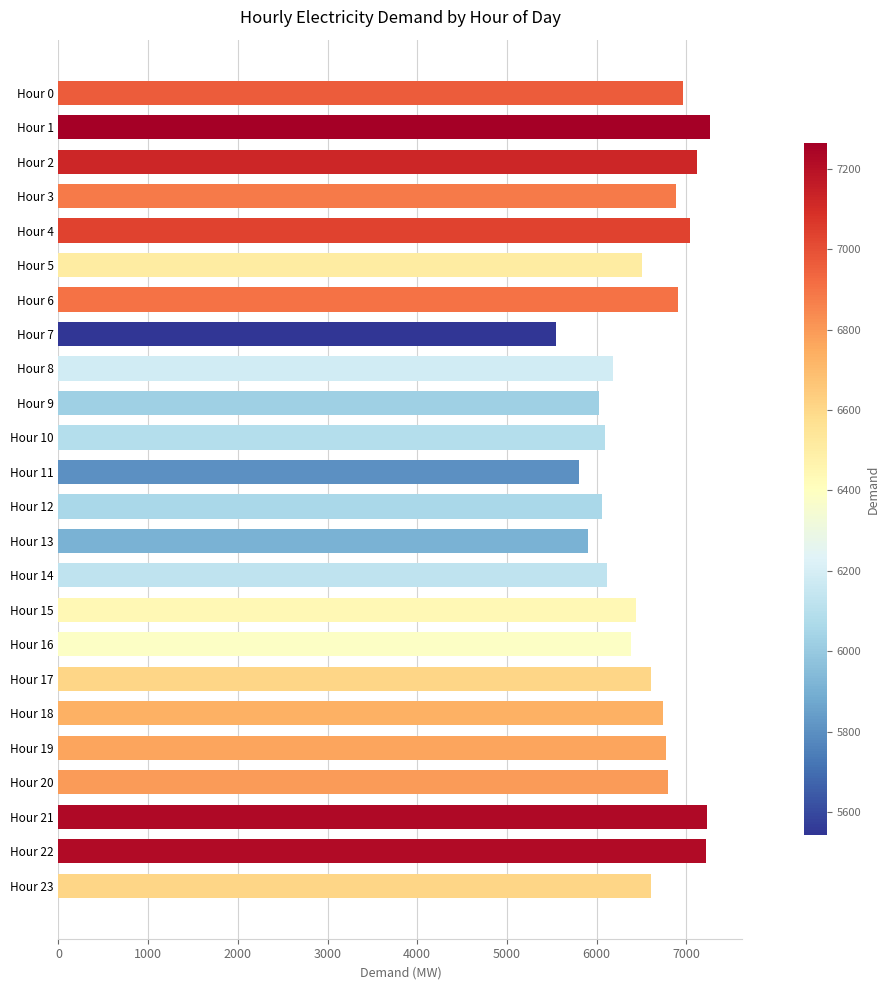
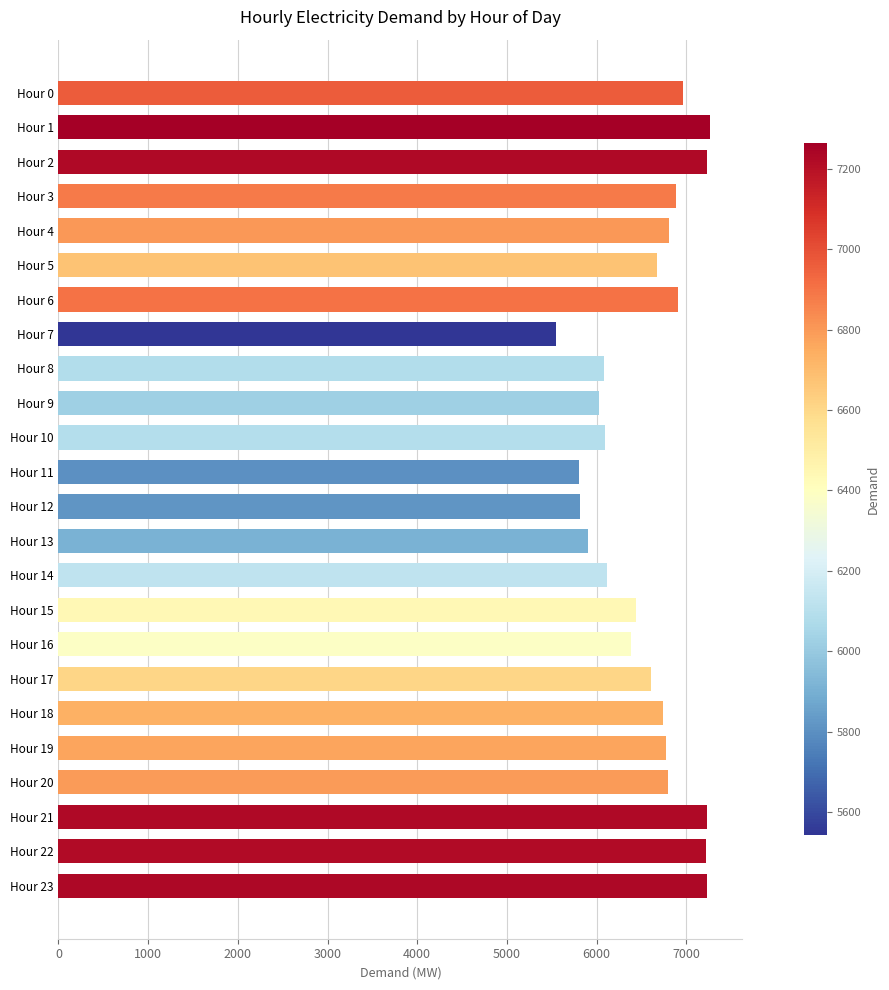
Hour 2: 7100 -> 7200
Hour 4: 7000 -> 6800
Hour 5: 6500 -> 6700
Hour 8: 6200 -> 6100
Hour 12: 6100 -> 5800
Hour 23: 6600 -> 7200
